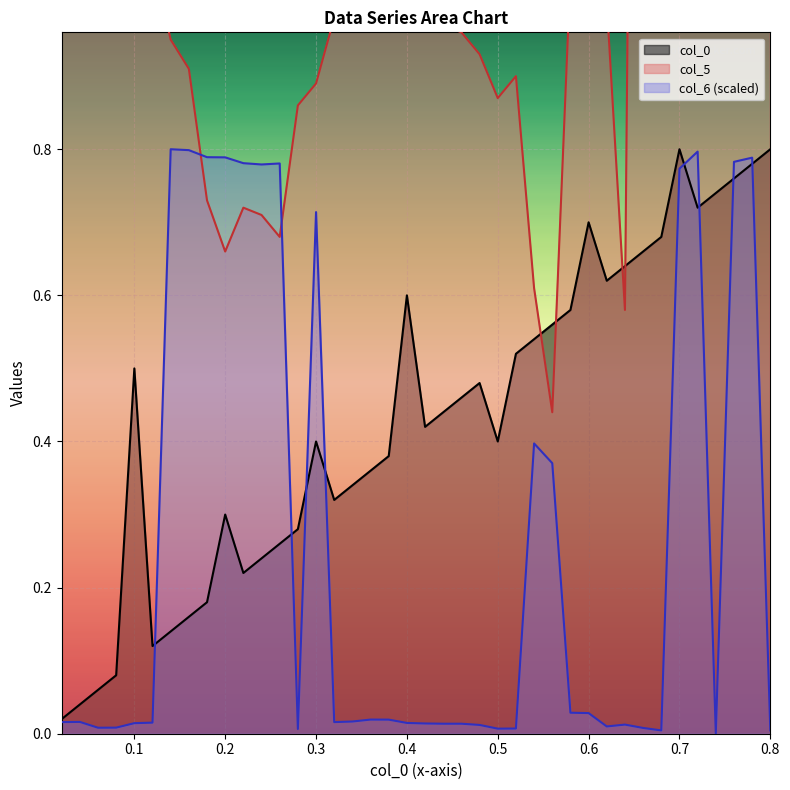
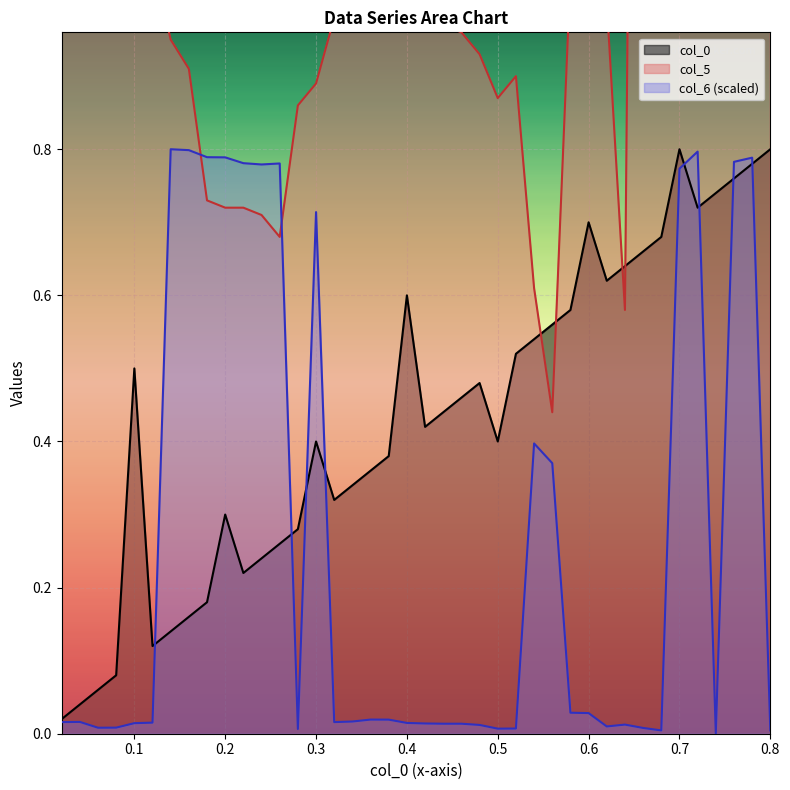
col_5, 0.2: 0.66 -> 0.72
